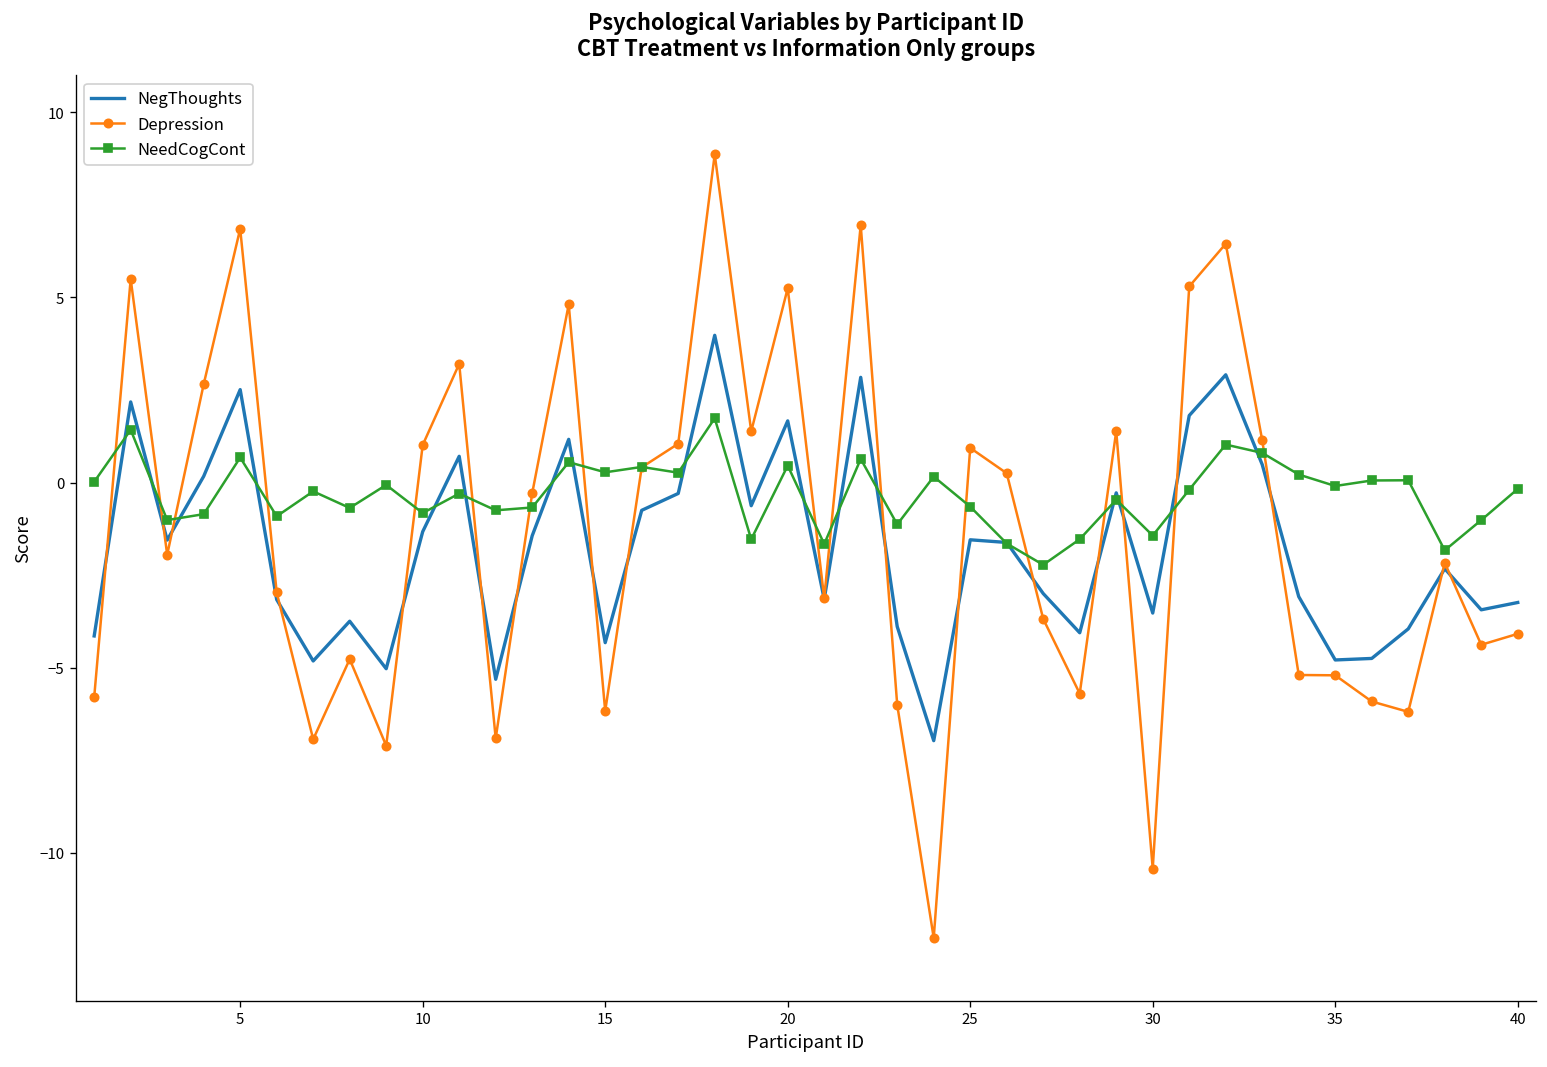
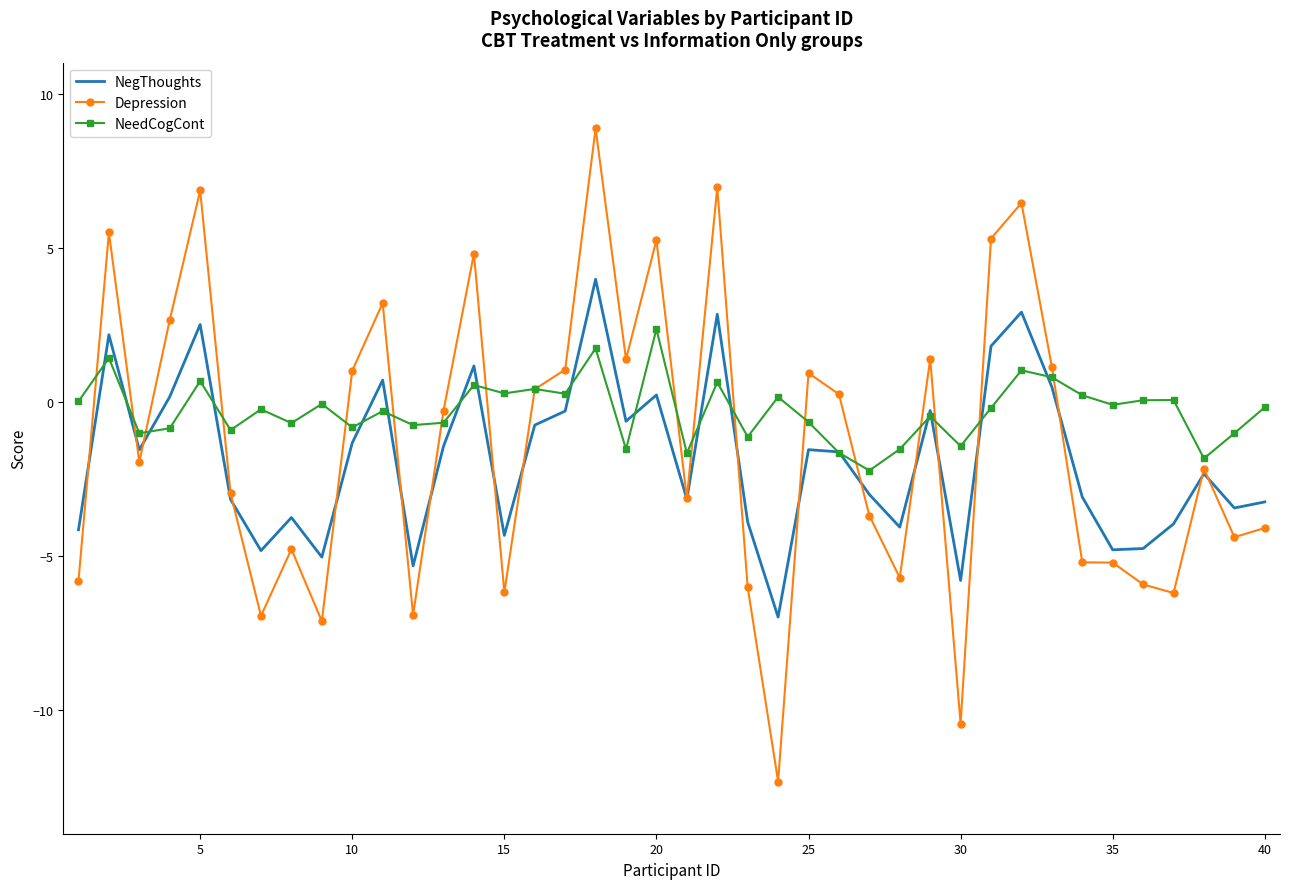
NegThoughts, 20: 1.7 -> 0.2
NeedCogCont, 20: 0.5 -> 2.4
NegThoughts, 30: -3.5 -> -5.8
